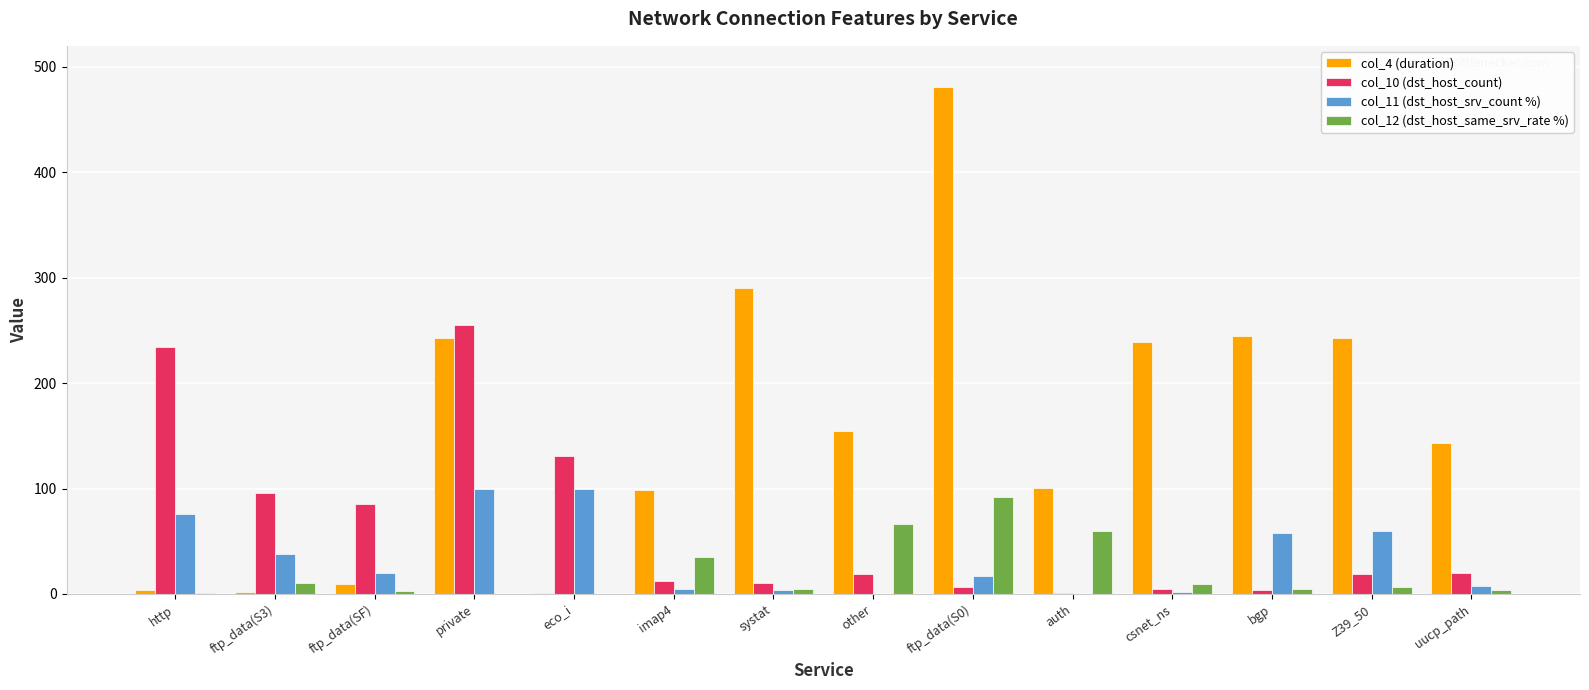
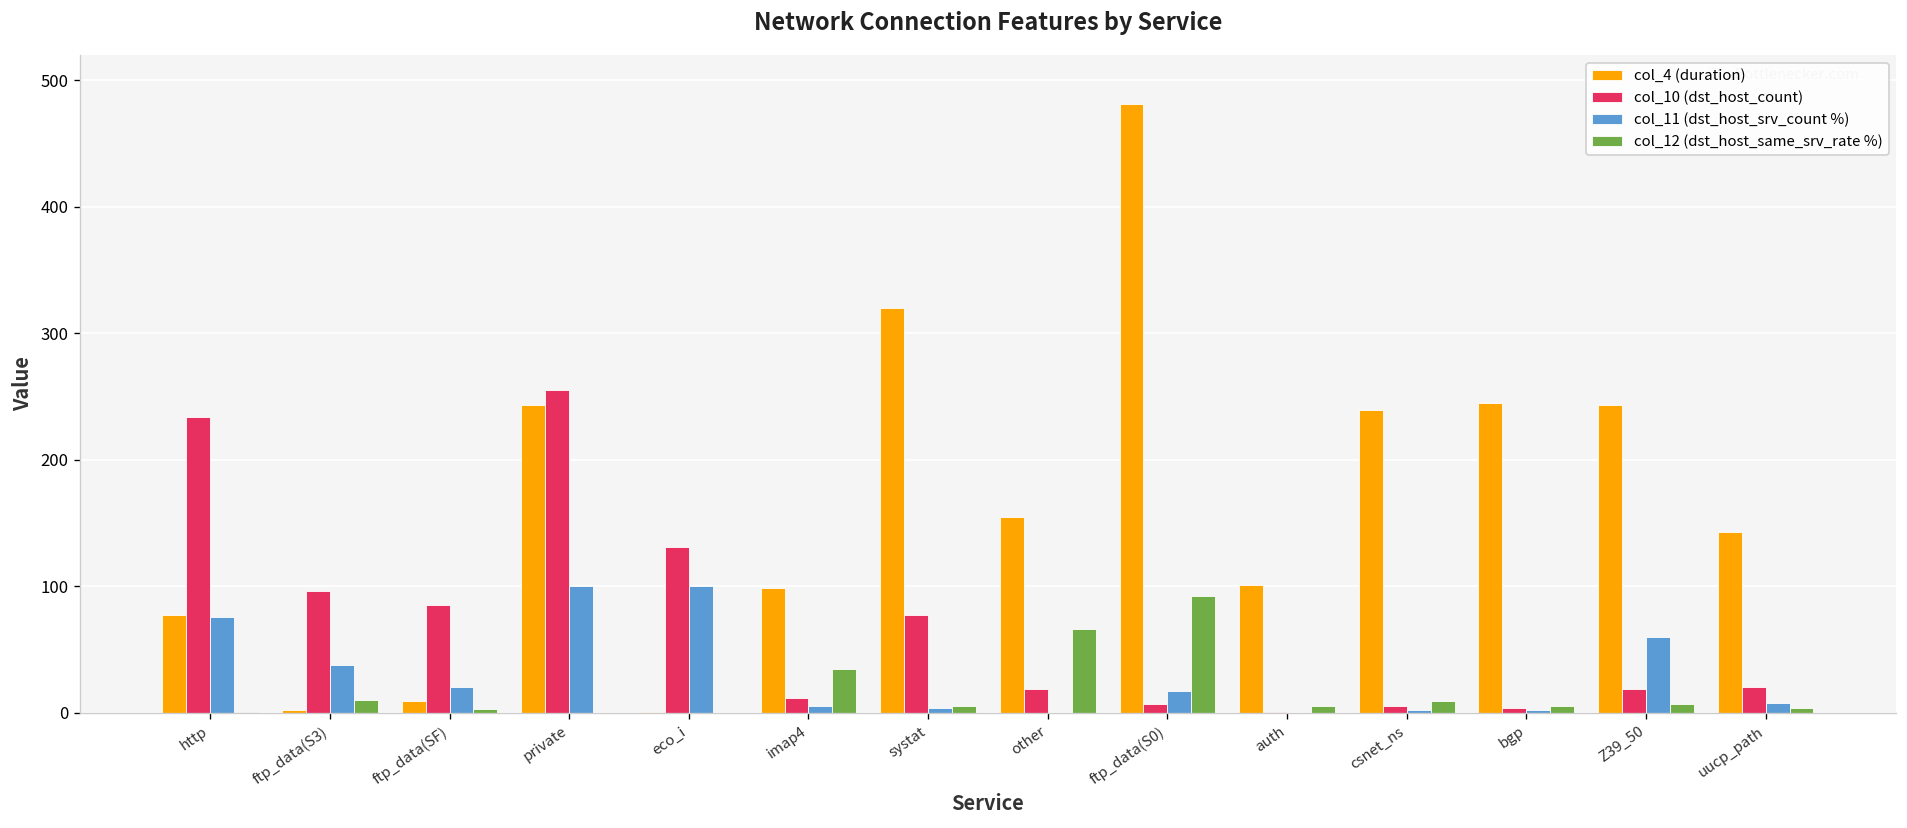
col_4 (duration), http: 4 -> 77
col_4 (duration), systat: 290 -> 320
col_10 (dst_host_count), systat: 10 -> 77
col_12 (dst_host_same_srv_rate %), auth: 60 -> 5
col_11 (dst_host_srv_count %), bgp: 58 -> 2
